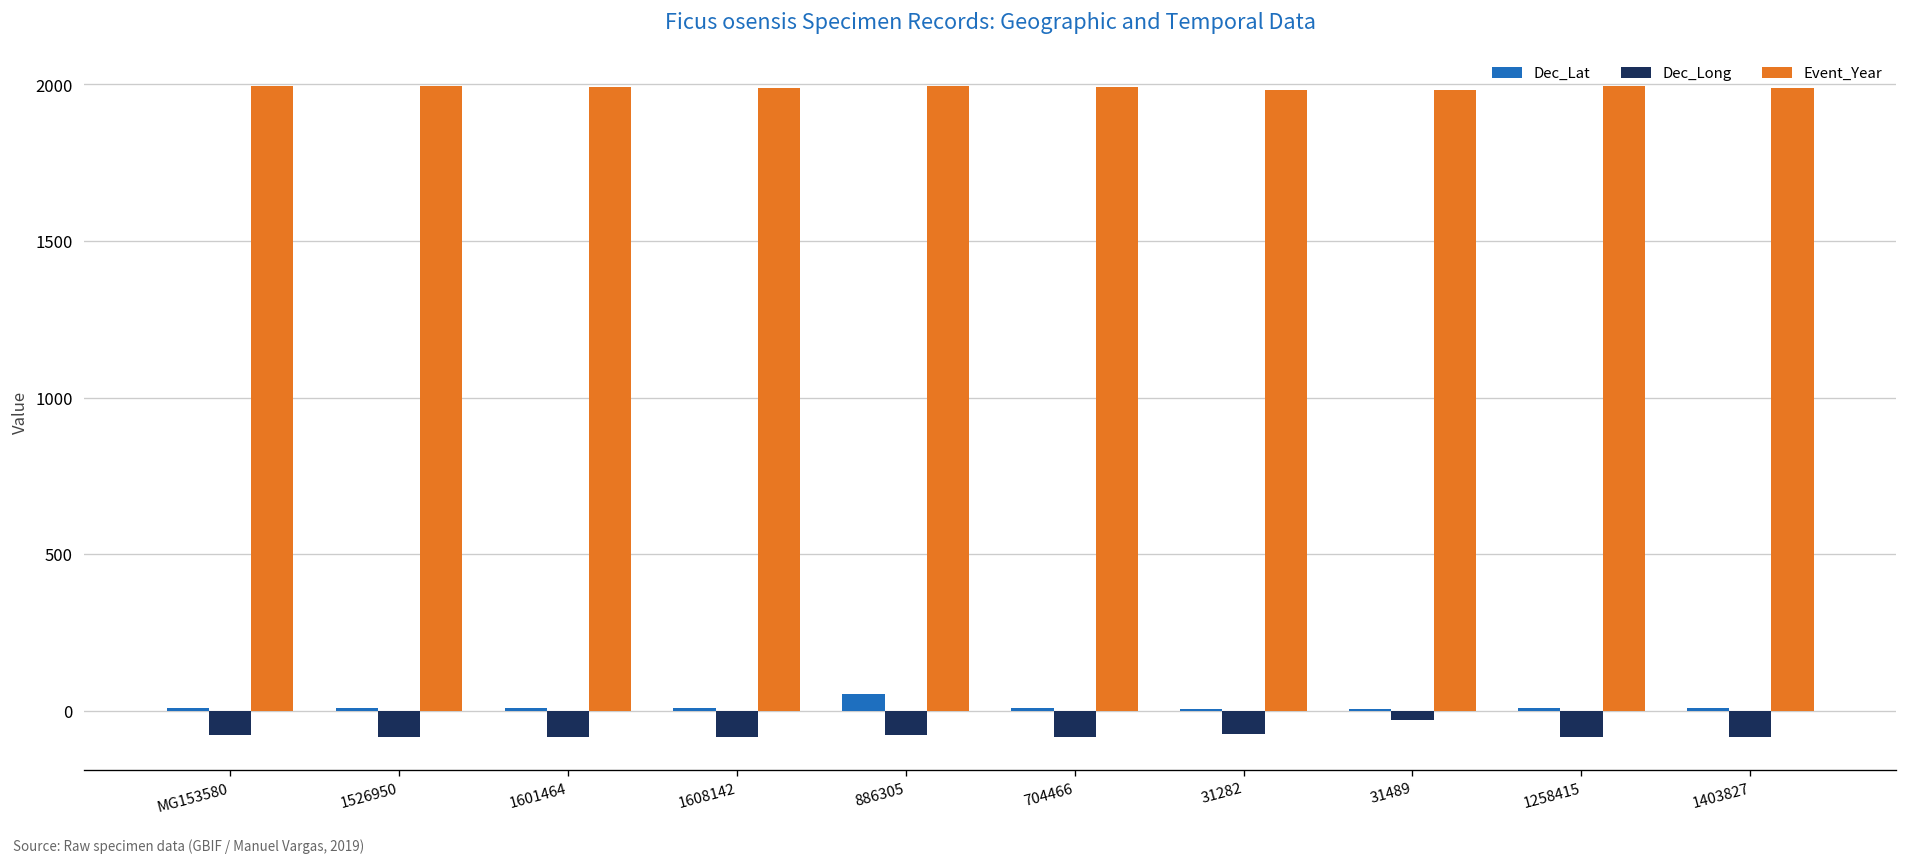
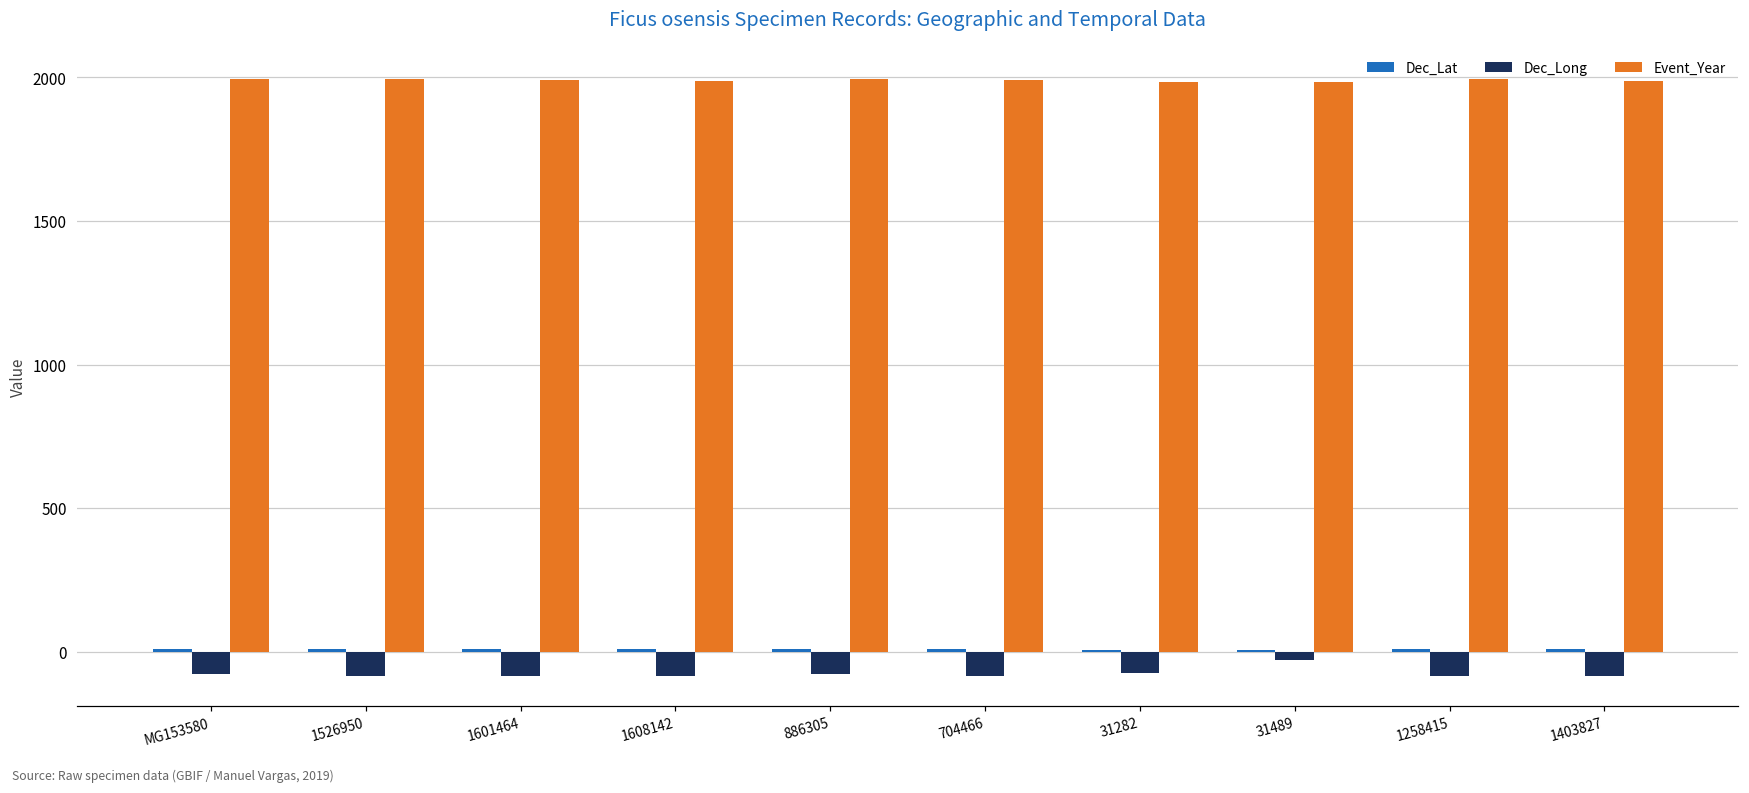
Dec_Lat, 886305: 50 -> 10
